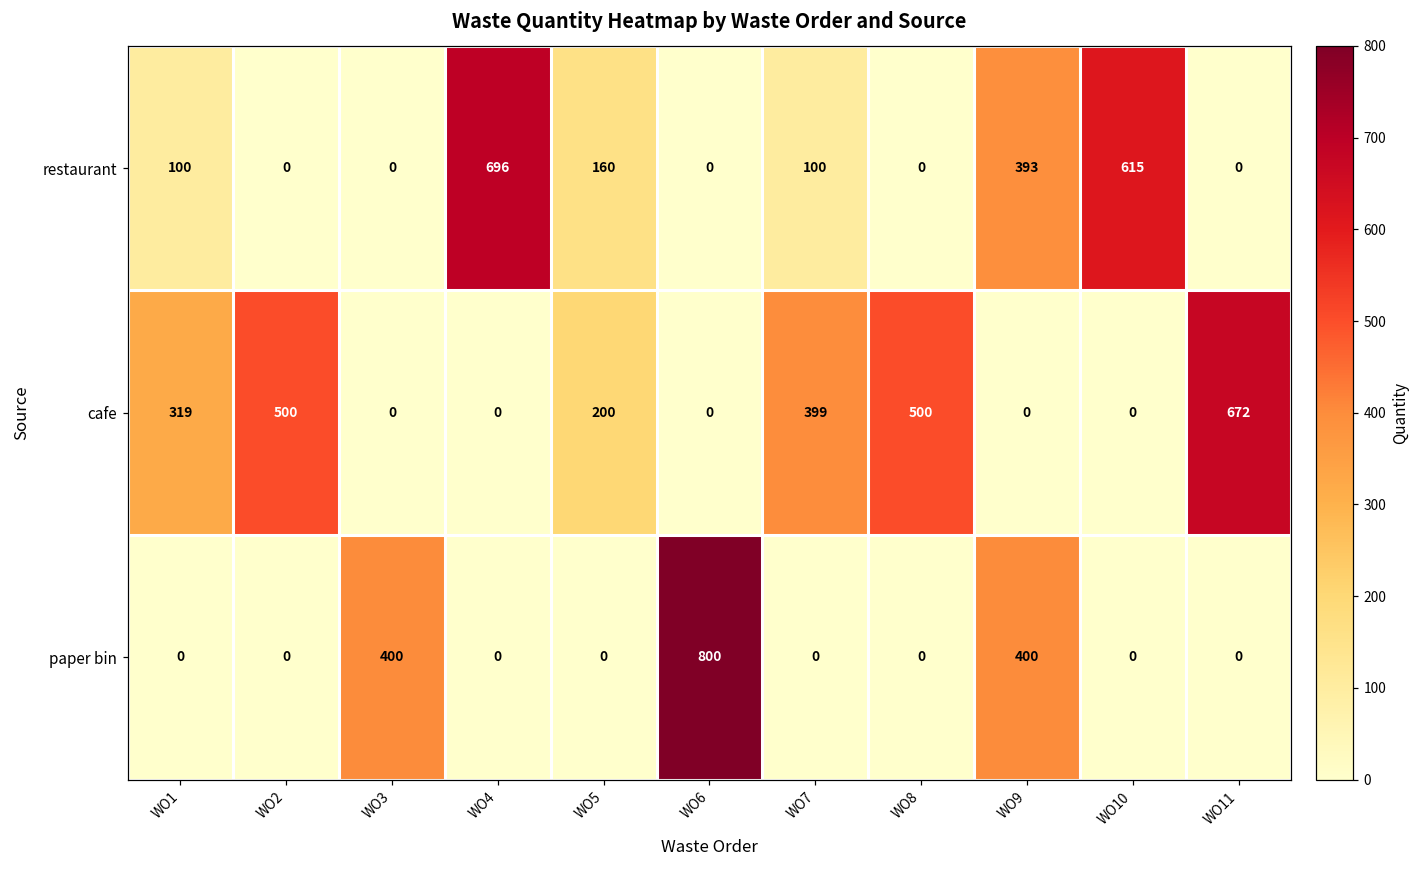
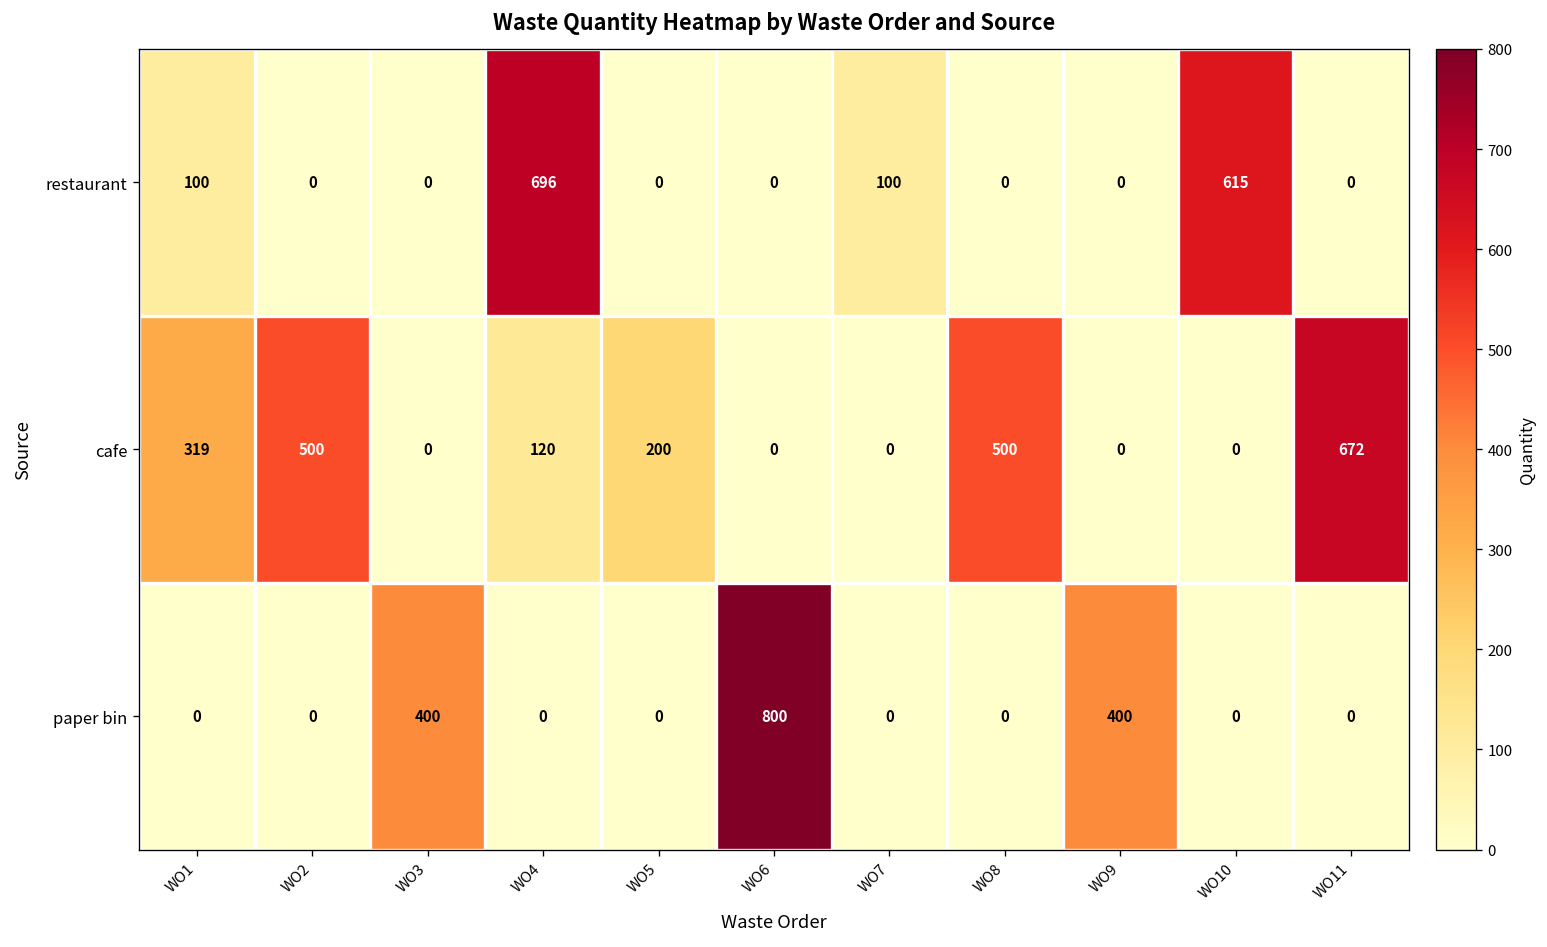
restaurant, WO5: 160 -> 0
restaurant, WO9: 393 -> 0
cafe, WO4: 0 -> 120
cafe, WO7: 399 -> 0
